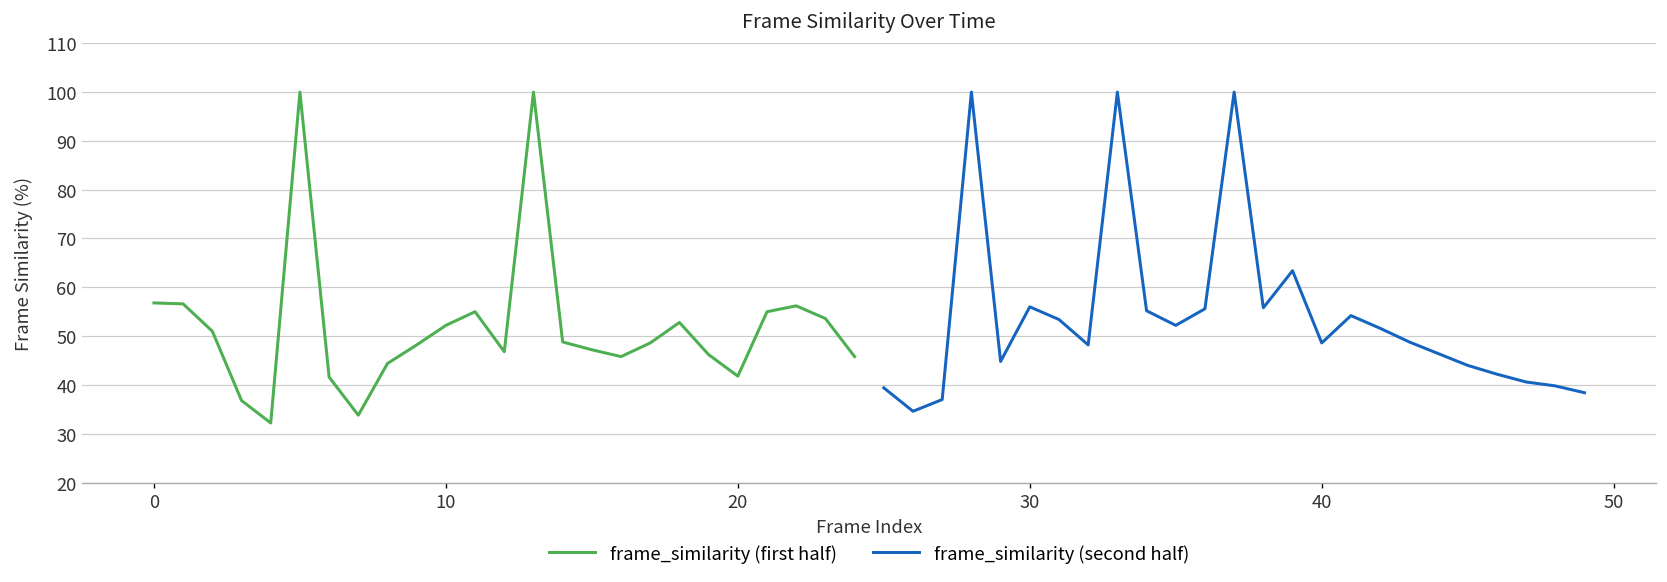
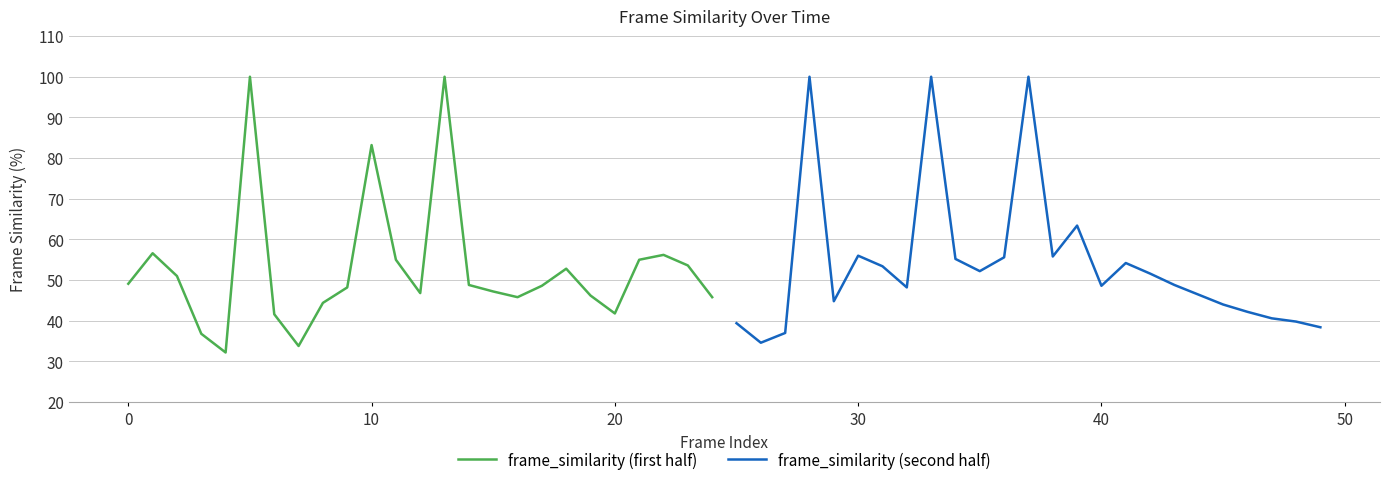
frame_similarity (first half), 0: 57 -> 49
frame_similarity (first half), 10: 52 -> 83
